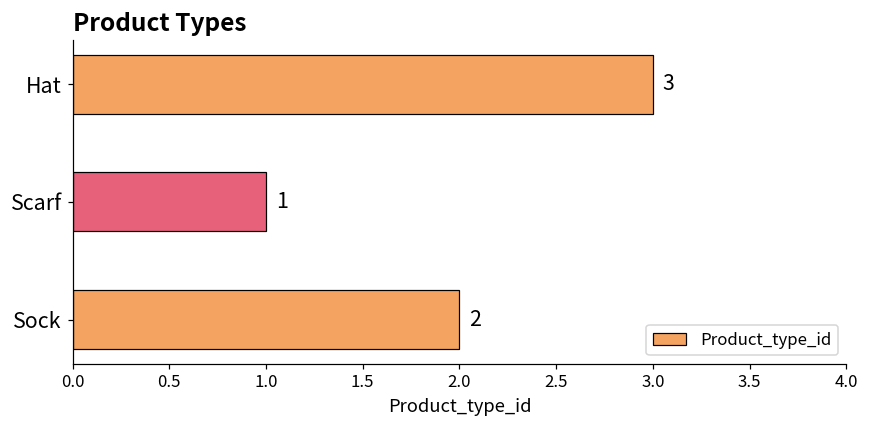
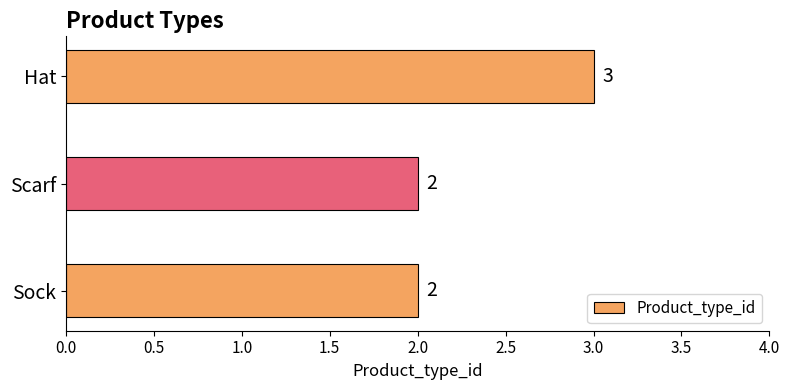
Scarf: 1 -> 2
